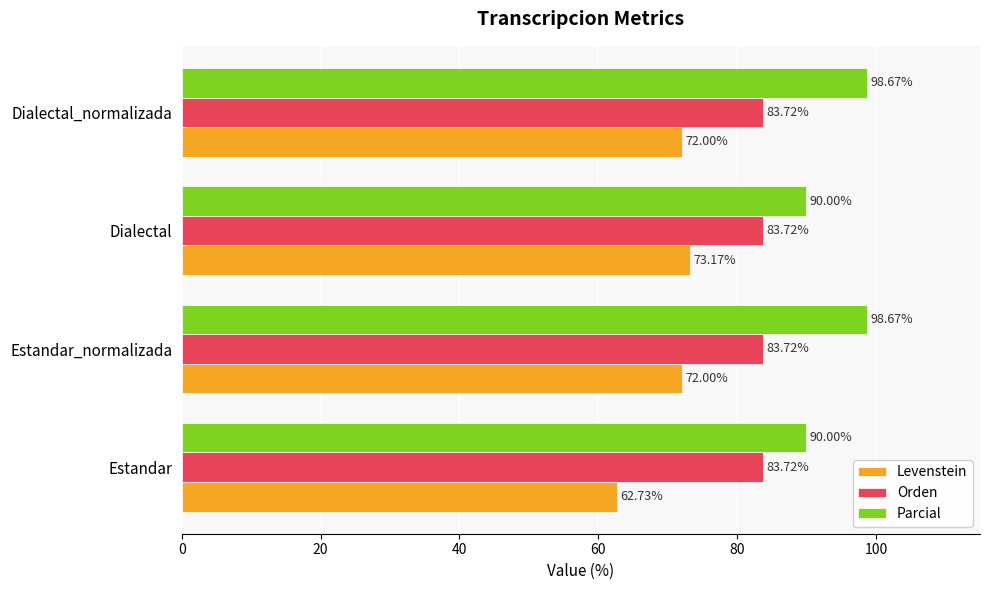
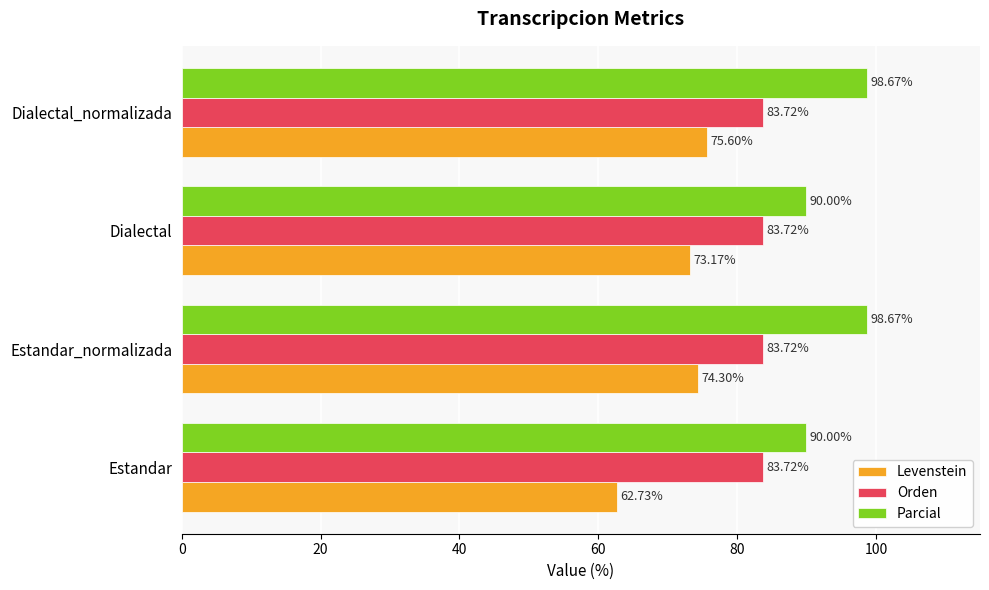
Levenstein, Dialectal_normalizada: 72.00% -> 75.60%
Levenstein, Estandar_normalizada: 72.00% -> 74.30%
